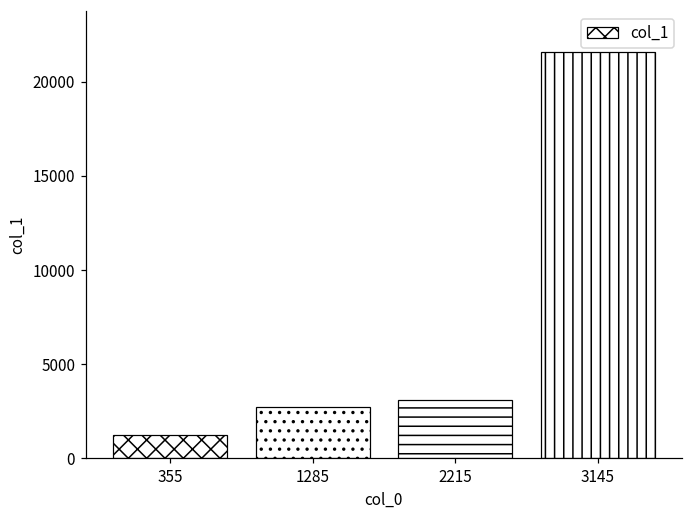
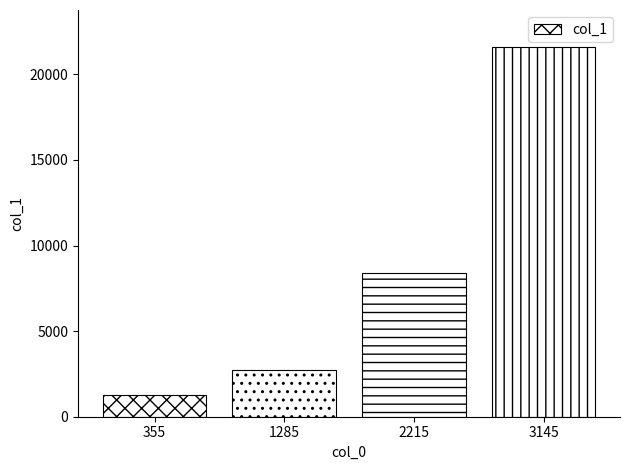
2215: 3100 -> 8400
